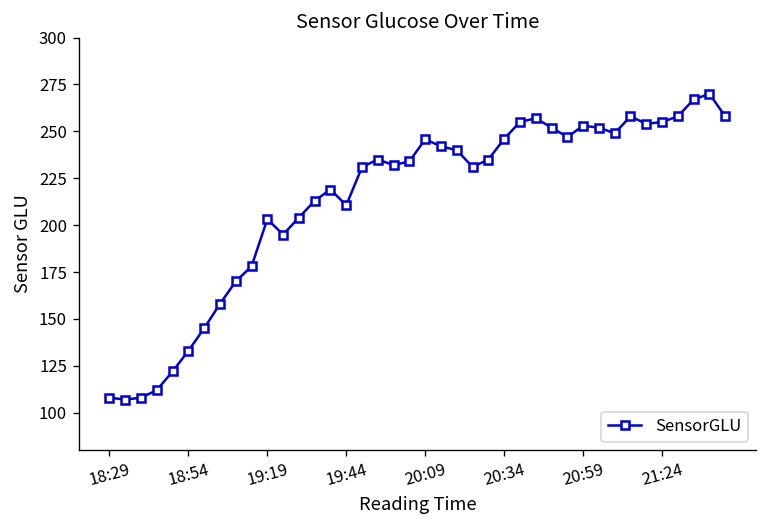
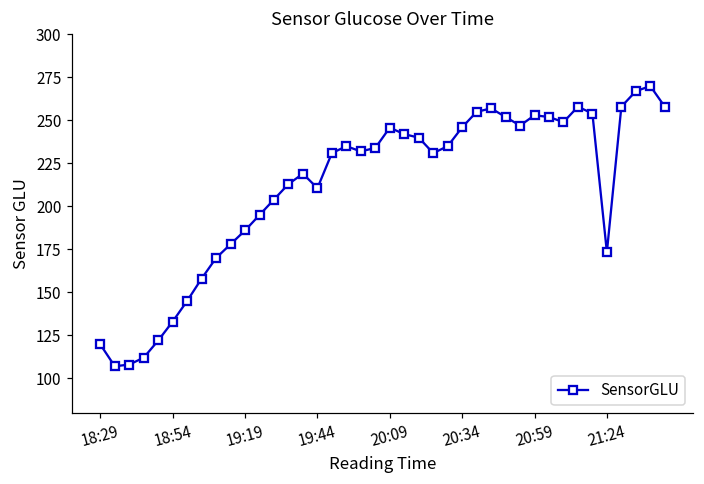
18:29: 108 -> 120
19:19: 203 -> 186
21:24: 255 -> 173
